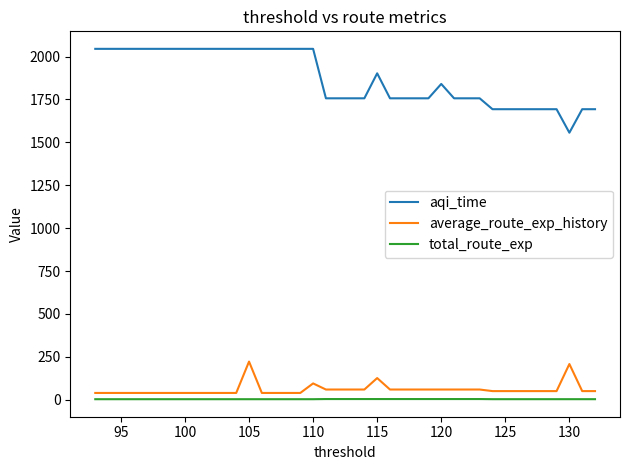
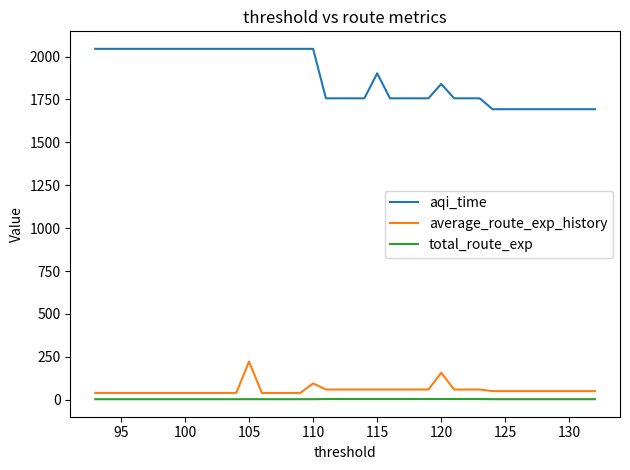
average_route_exp_history, 115: 130 -> 60
average_route_exp_history, 120: 60 -> 160
aqi_time, 130: 1560 -> 1690
average_route_exp_history, 130: 210 -> 50
